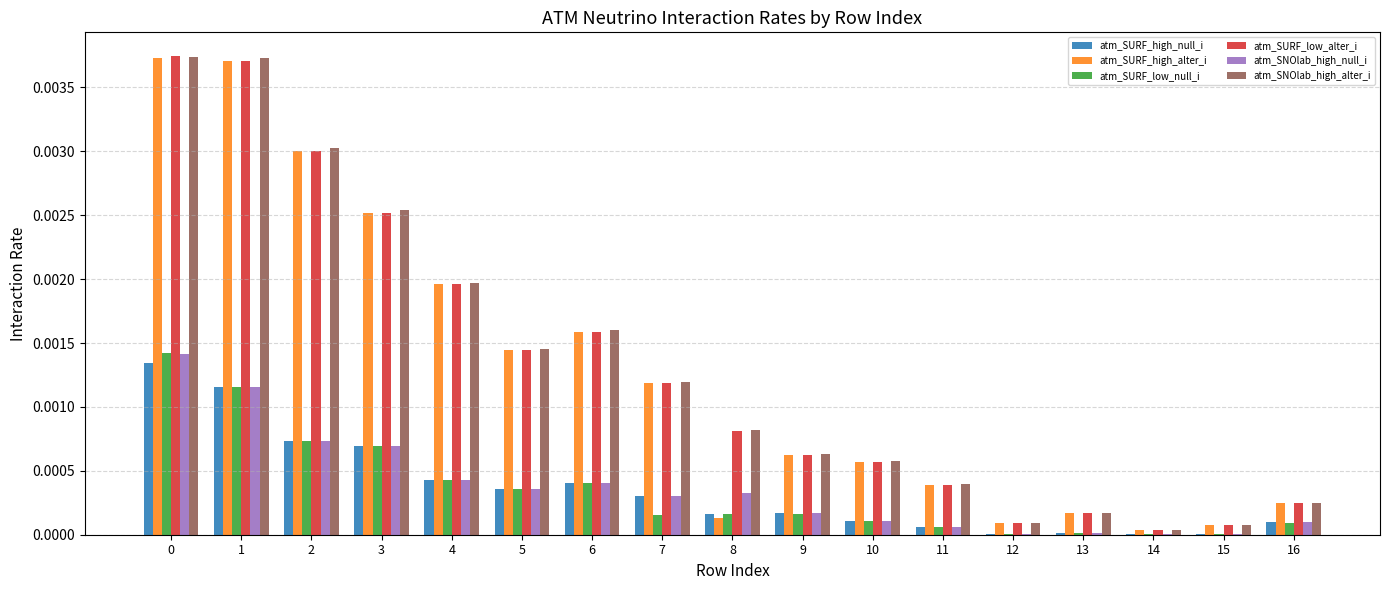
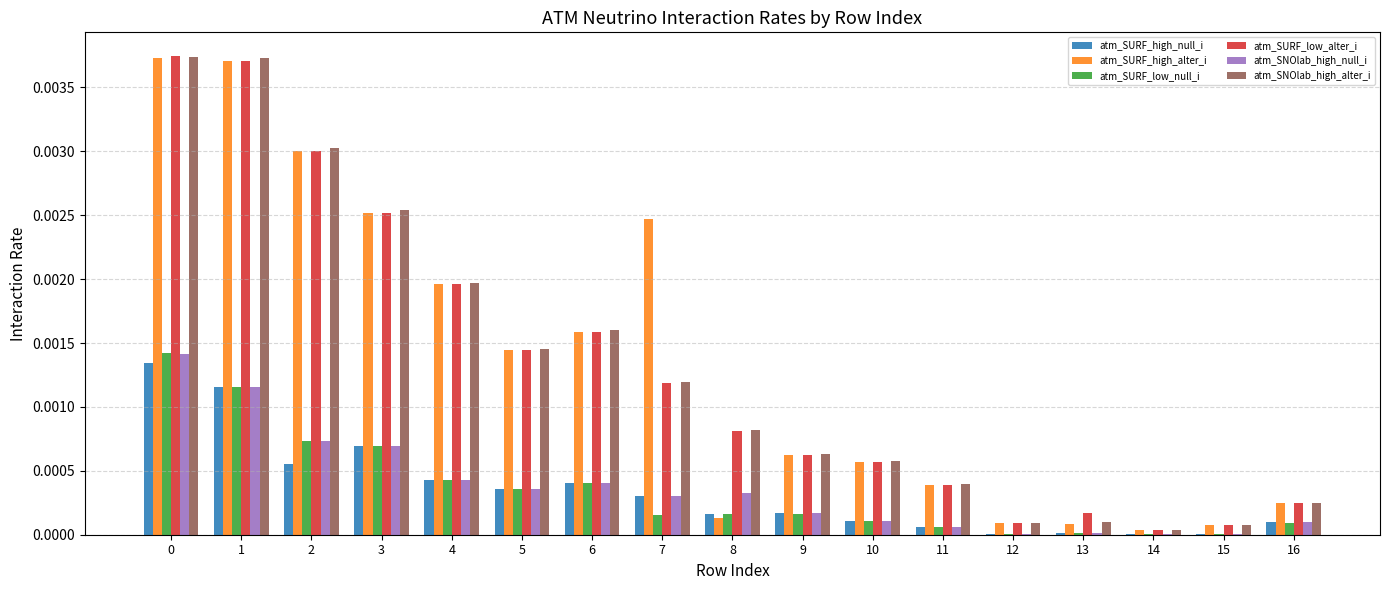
atm_SURF_high_null_i, 2: 0.00073 -> 0.00056
atm_SURF_high_alter_i, 7: 0.00119 -> 0.00247
atm_SURF_high_alter_i, 13: 0.00017 -> 0.00009
atm_SNOlab_high_alter_i, 13: 0.00017 -> 0.00010
